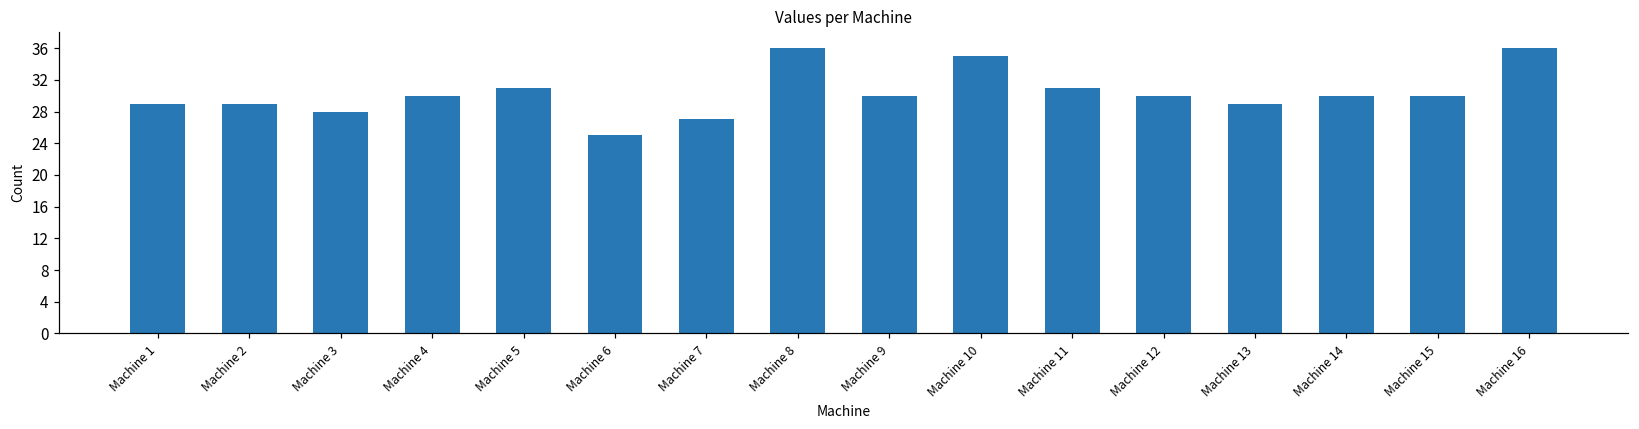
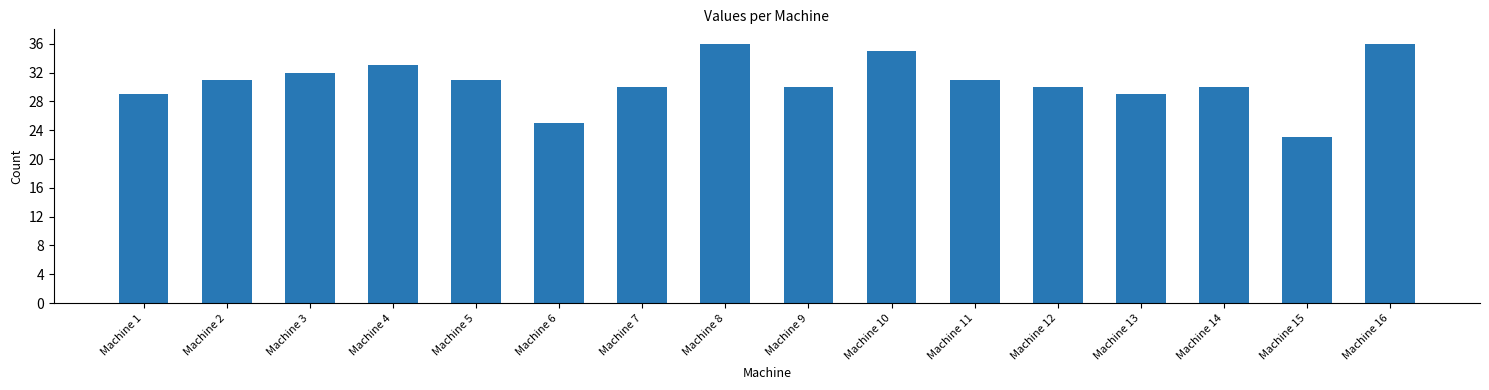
Machine 2: 29 -> 31
Machine 3: 28 -> 32
Machine 4: 30 -> 33
Machine 7: 27 -> 30
Machine 15: 30 -> 23
